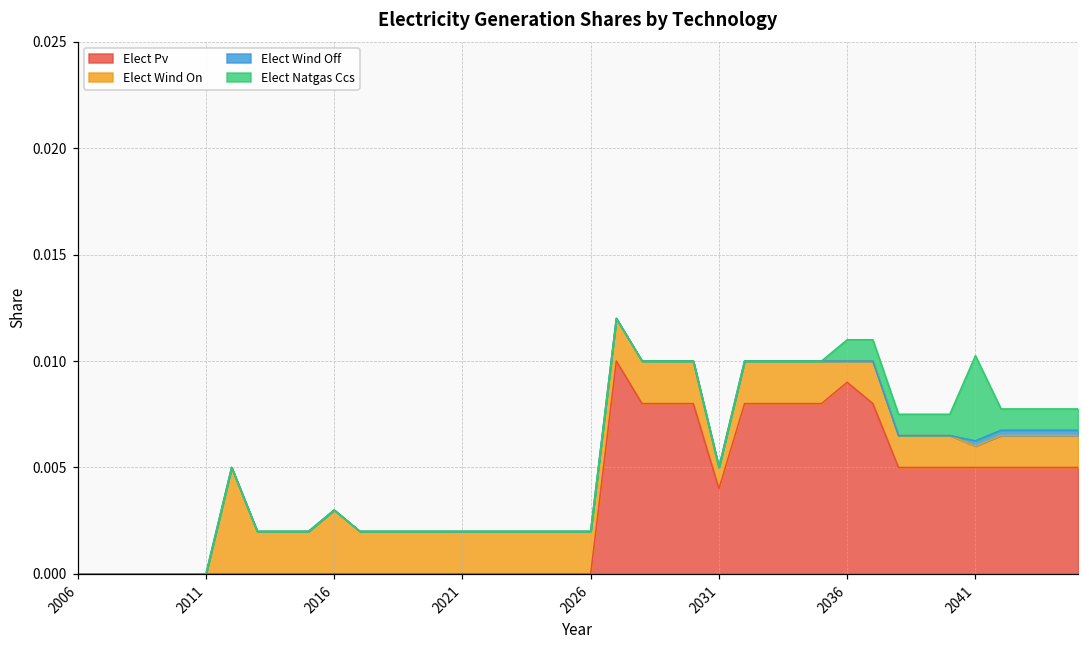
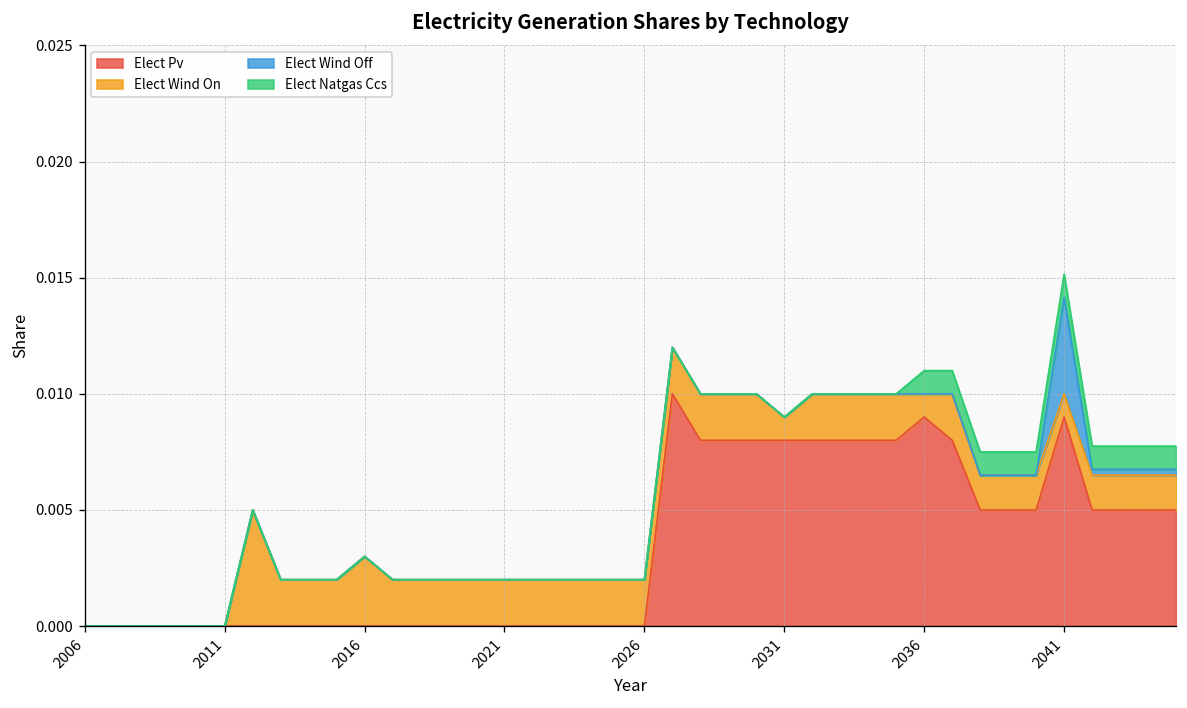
Elect Pv, 2031: 0.004 -> 0.008
Elect Pv, 2041: 0.005 -> 0.009
Elect Wind Off, 2041: 0.0003 -> 0.0042
Elect Natgas Ccs, 2041: 0.004 -> 0.001
